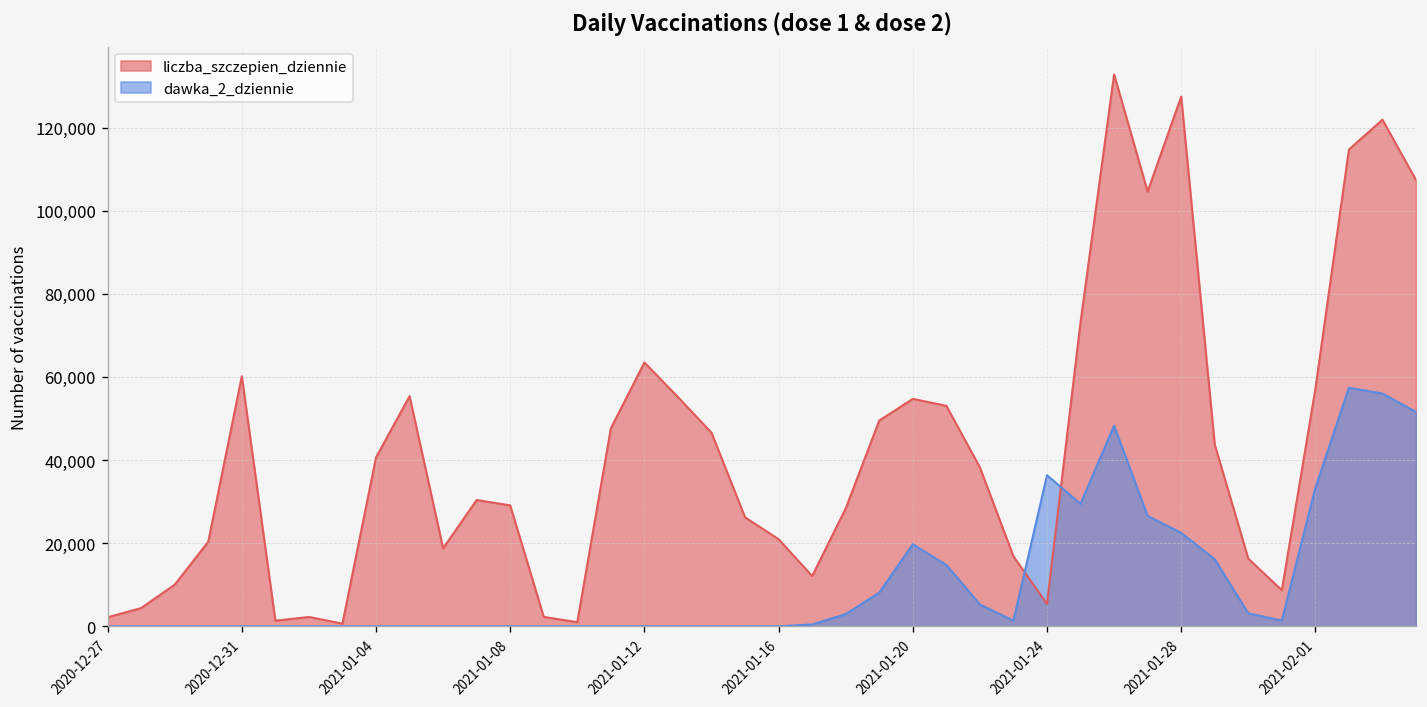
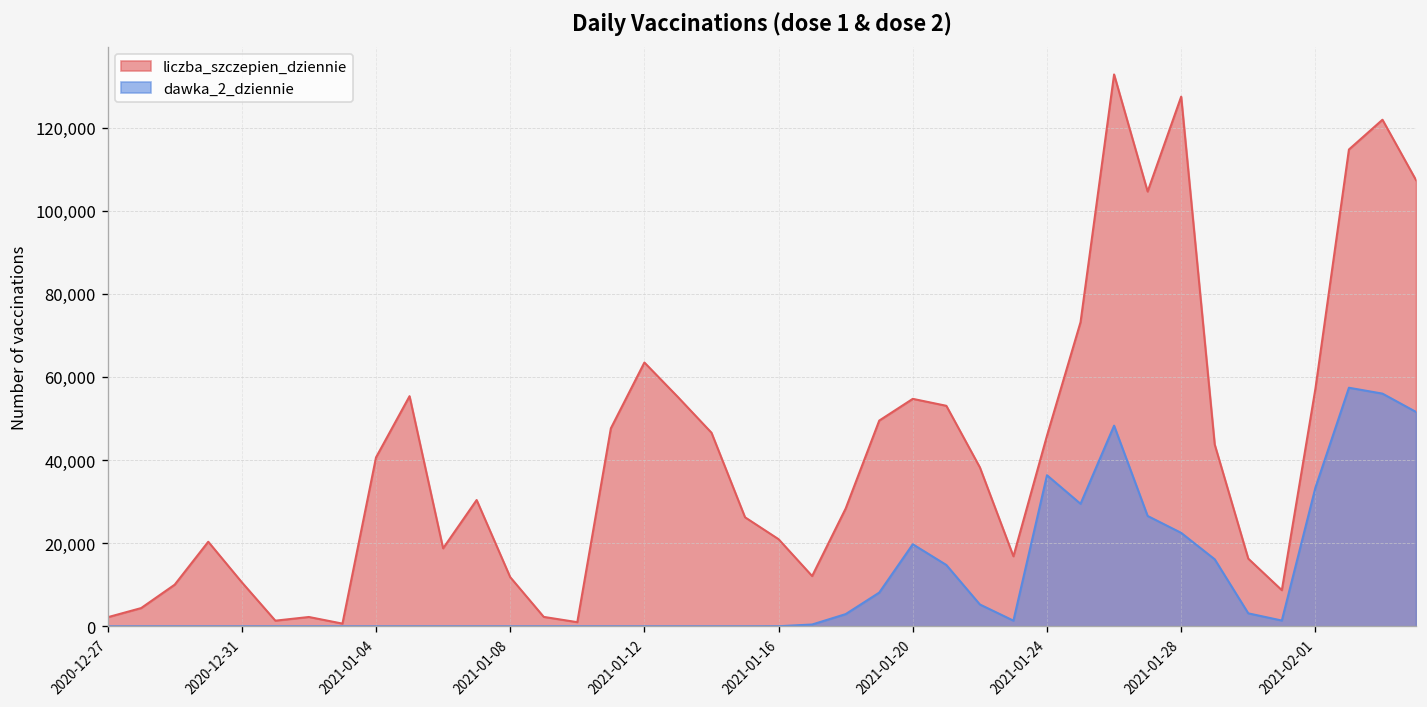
liczba_szczepien_dziennie, 2020-12-31: 60,000 -> 11,000
liczba_szczepien_dziennie, 2021-01-08: 29,000 -> 12,000
liczba_szczepien_dziennie, 2021-01-24: 5,000 -> 46,000
